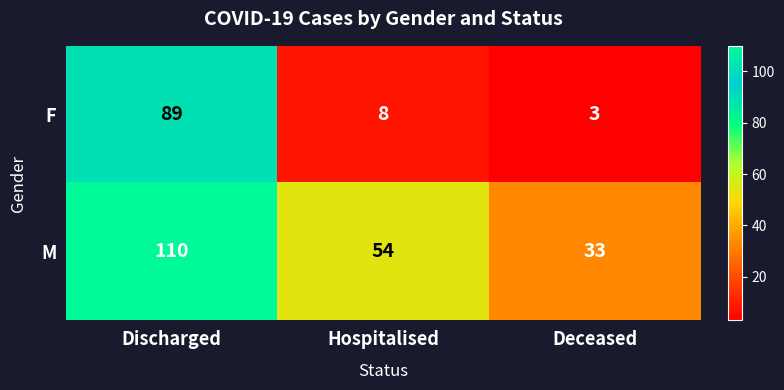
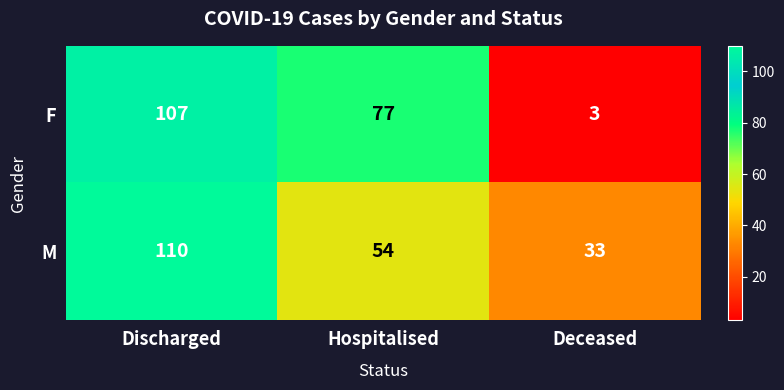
F, Discharged: 89 -> 107
F, Hospitalised: 8 -> 77
